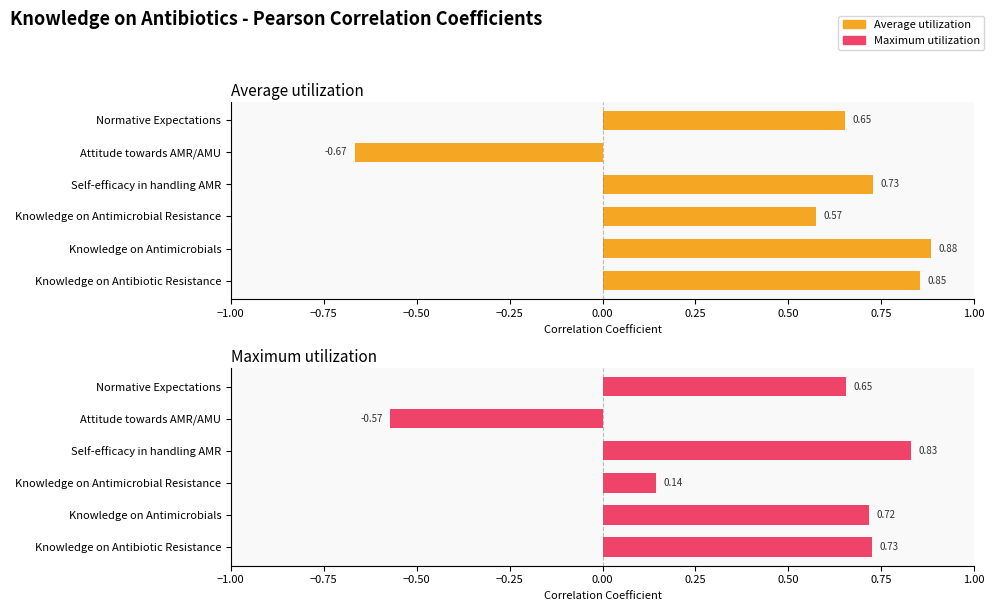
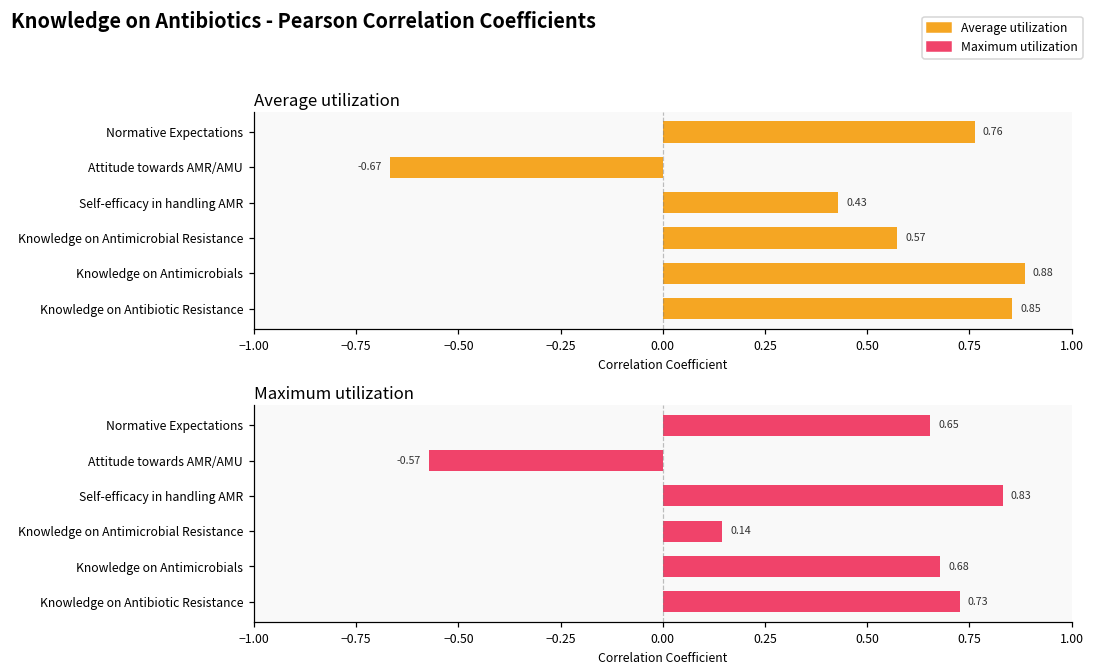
Average utilization, Normative Expectations: 0.65 -> 0.76
Average utilization, Self-efficacy in handling AMR: 0.73 -> 0.43
Maximum utilization, Knowledge on Antimicrobials: 0.72 -> 0.68
